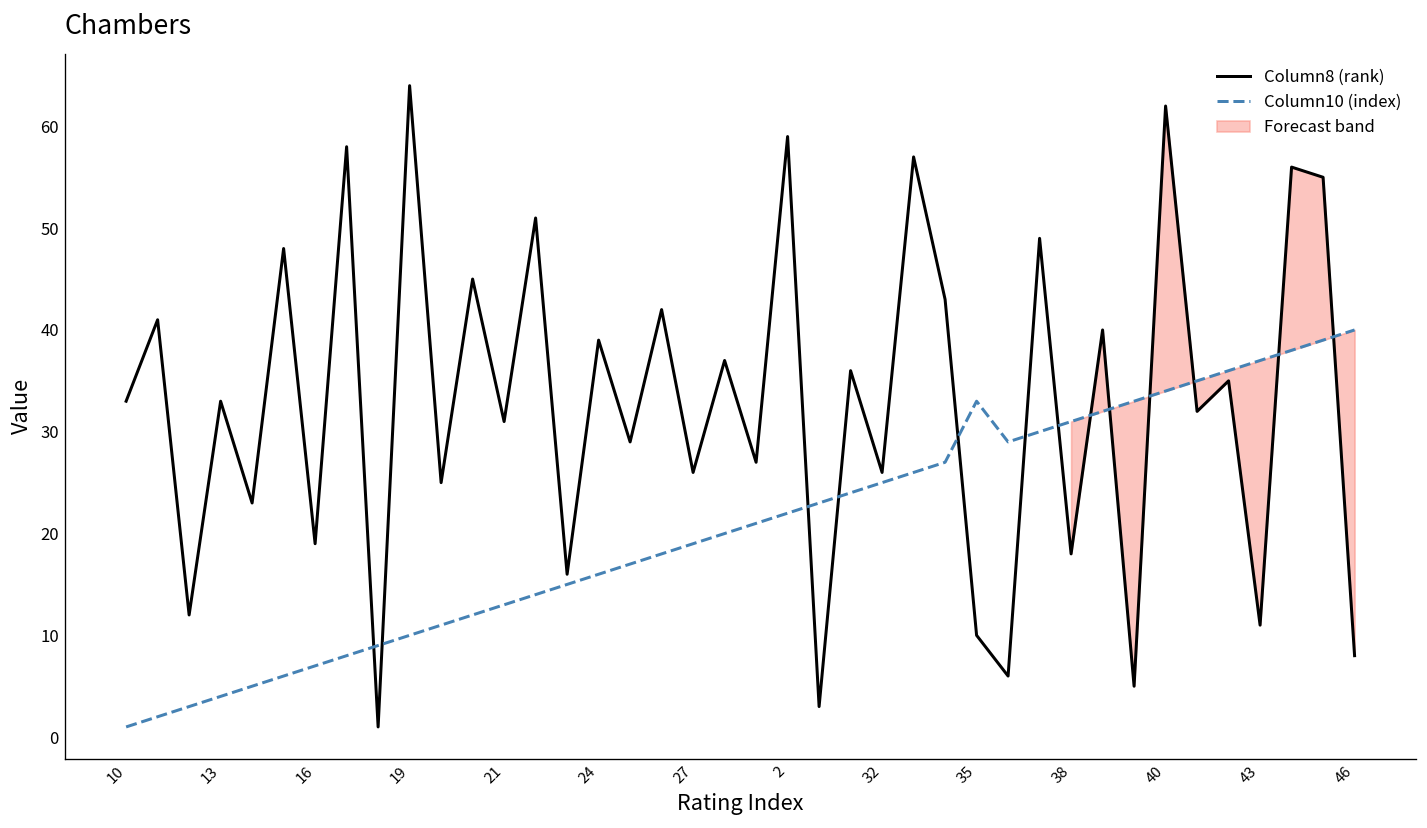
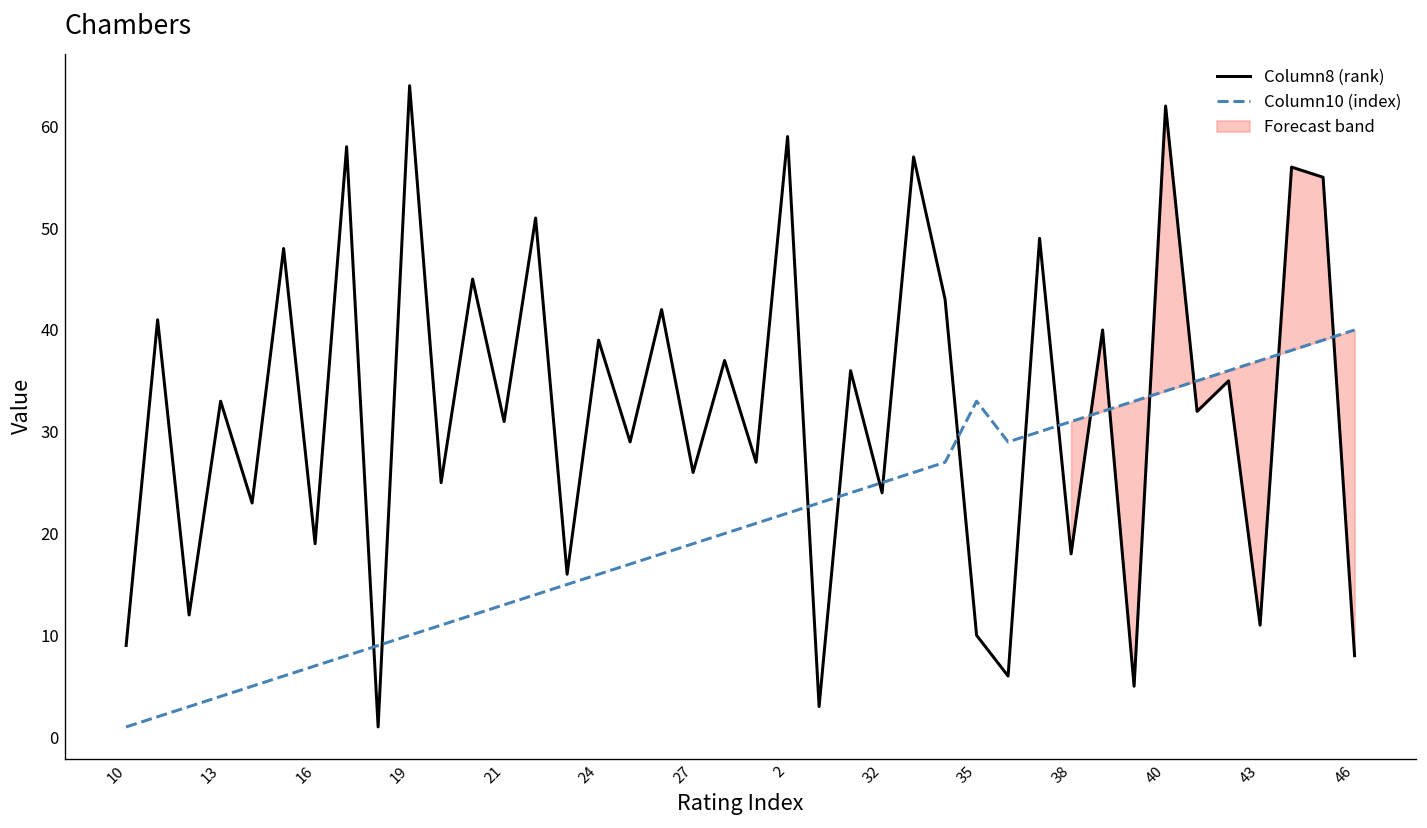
Column8 (rank), 10: 33 -> 9
Column8 (rank), 32: 26 -> 24
